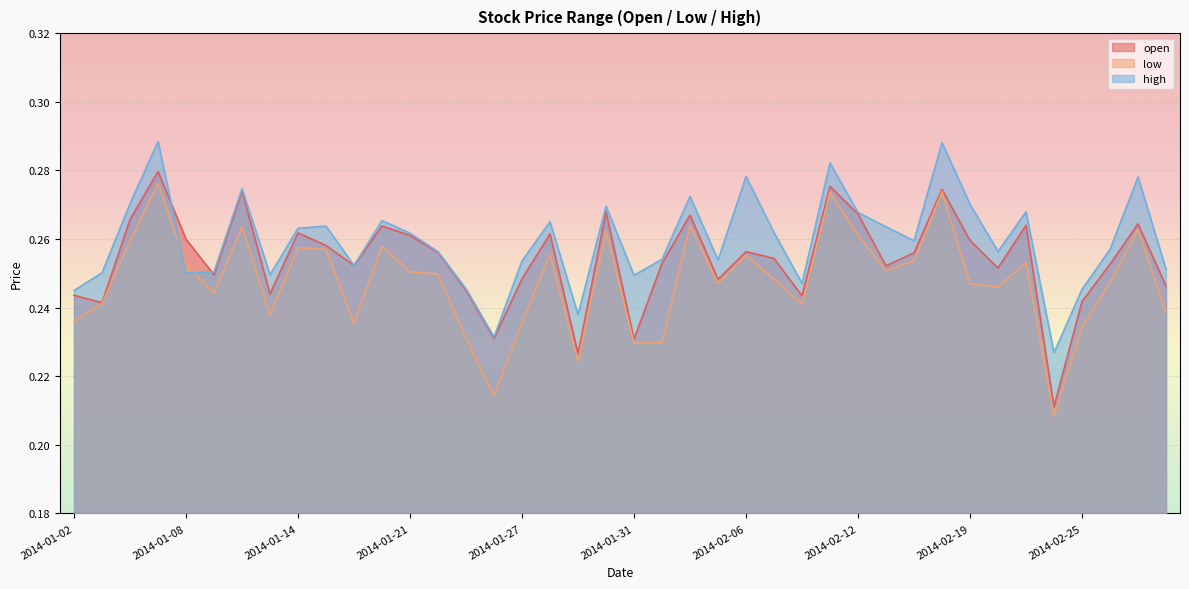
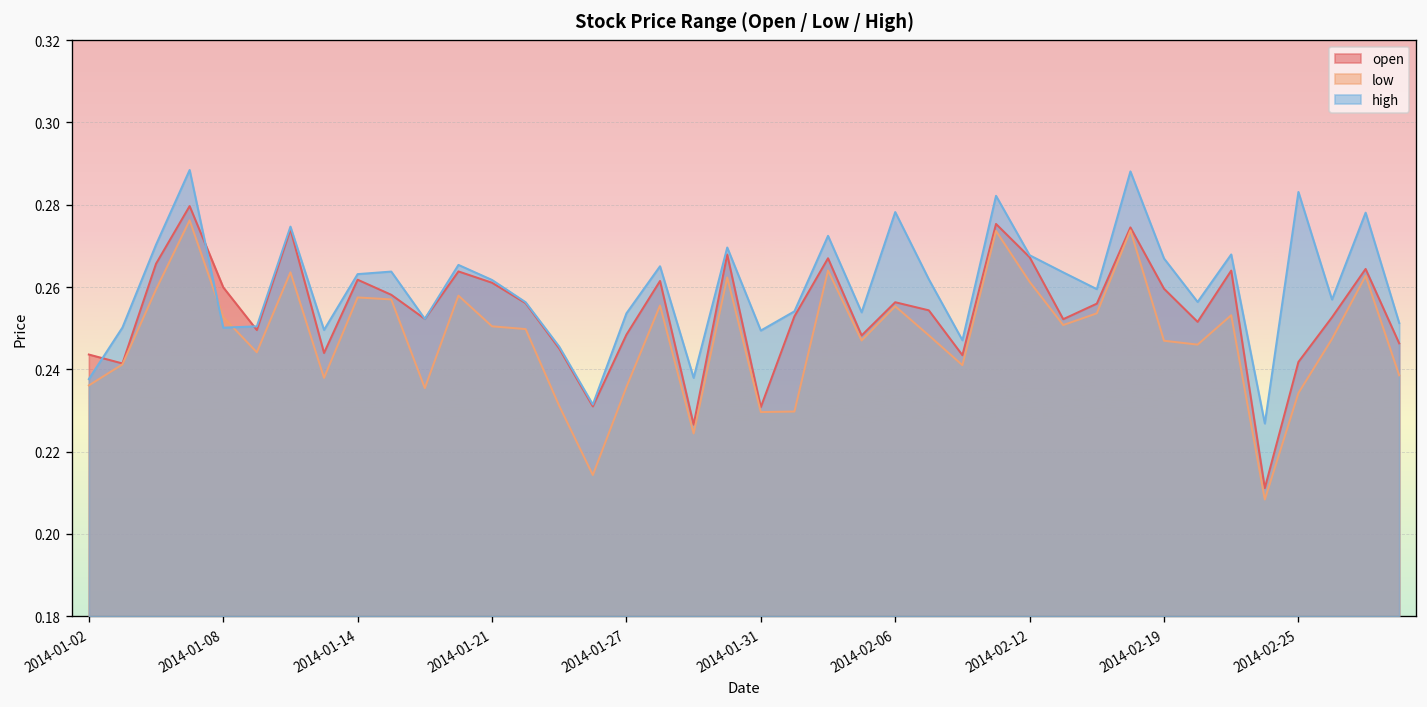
high, 2014-01-02: 0.245 -> 0.238
high, 2014-02-19: 0.270 -> 0.267
high, 2014-02-25: 0.245 -> 0.283
